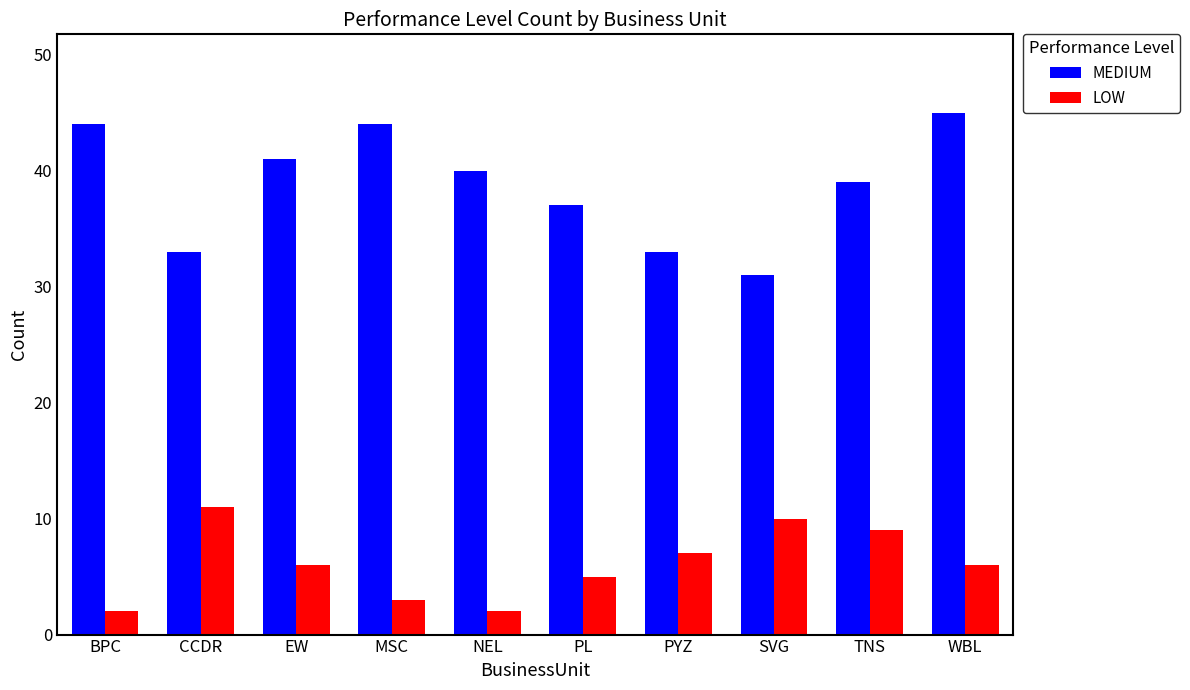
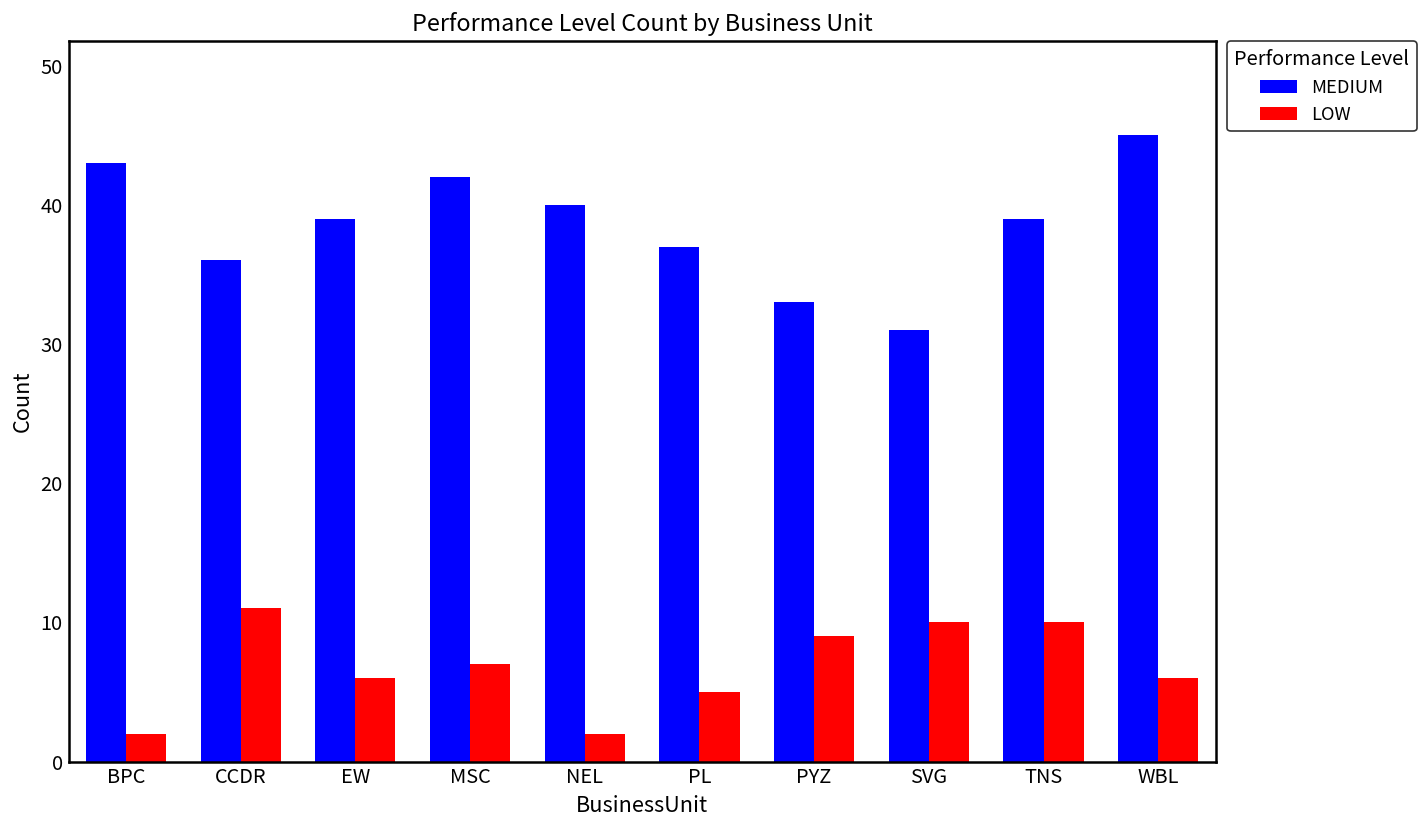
MEDIUM, BPC: 44 -> 43
MEDIUM, CCDR: 33 -> 36
MEDIUM, EW: 41 -> 39
MEDIUM, MSC: 44 -> 42
LOW, MSC: 3 -> 7
LOW, PYZ: 7 -> 9
LOW, TNS: 9 -> 10
